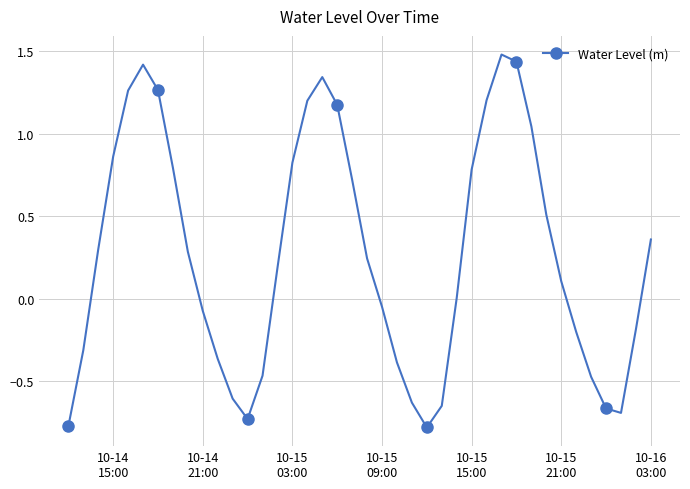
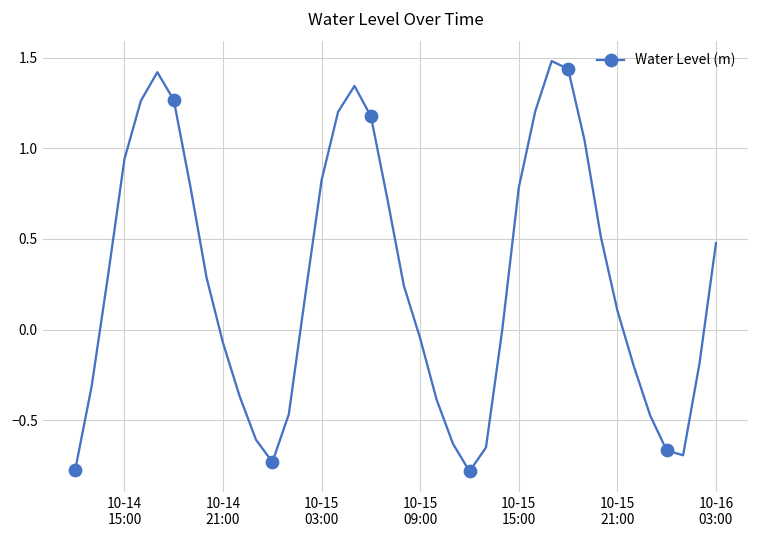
10-14 15:00: 0.86 -> 0.94
10-16 03:00: 0.36 -> 0.48
